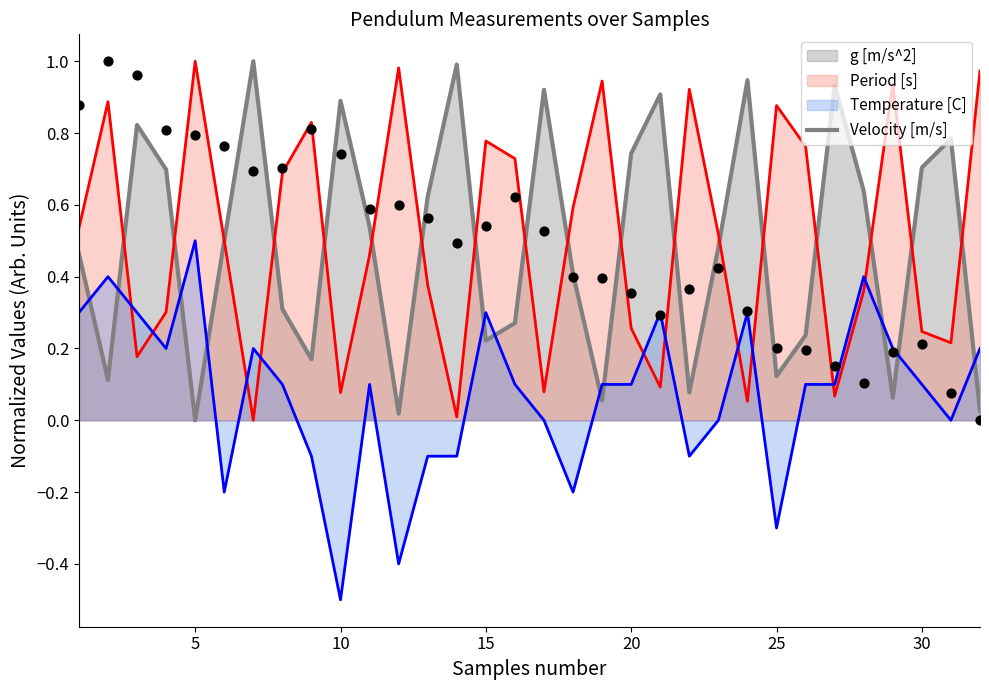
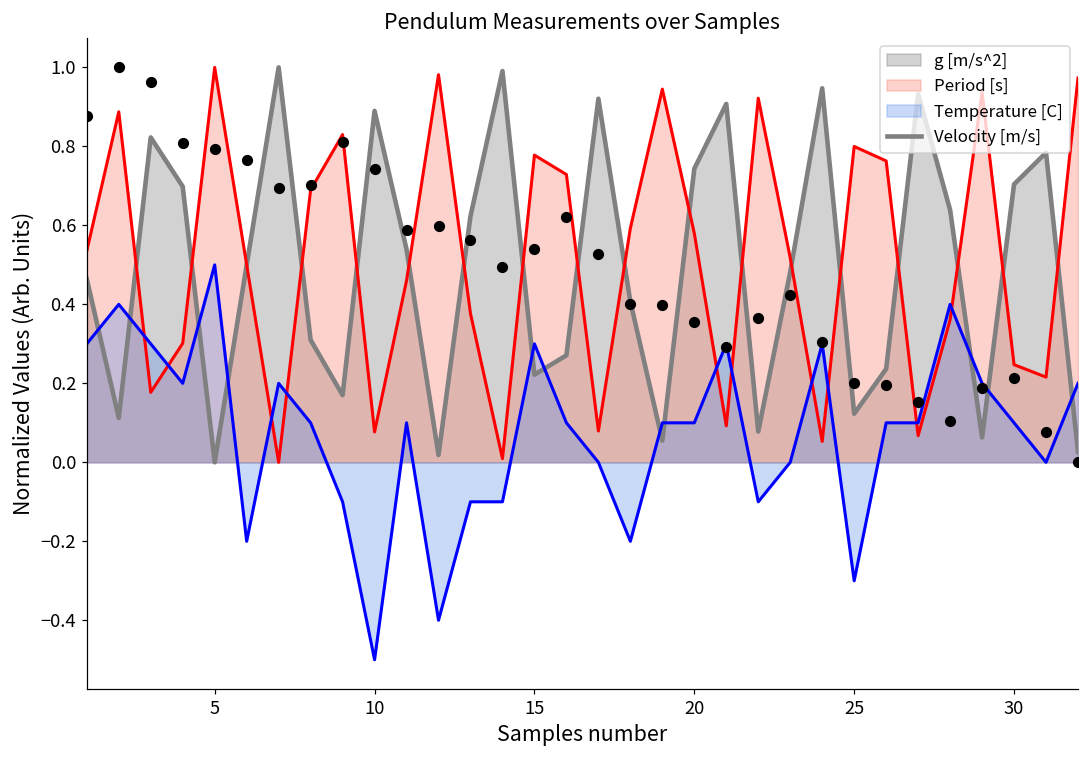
Period [s], 20: 0.26 -> 0.58
Period [s], 25: 0.88 -> 0.80
